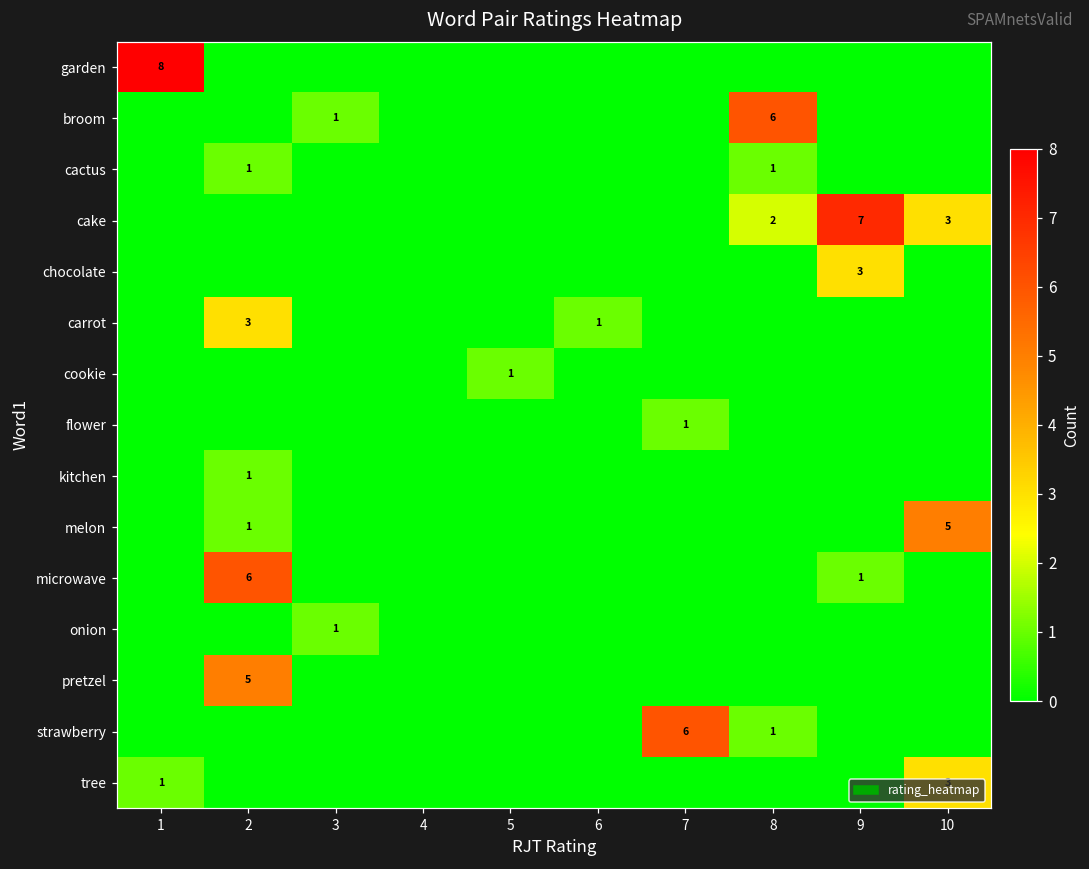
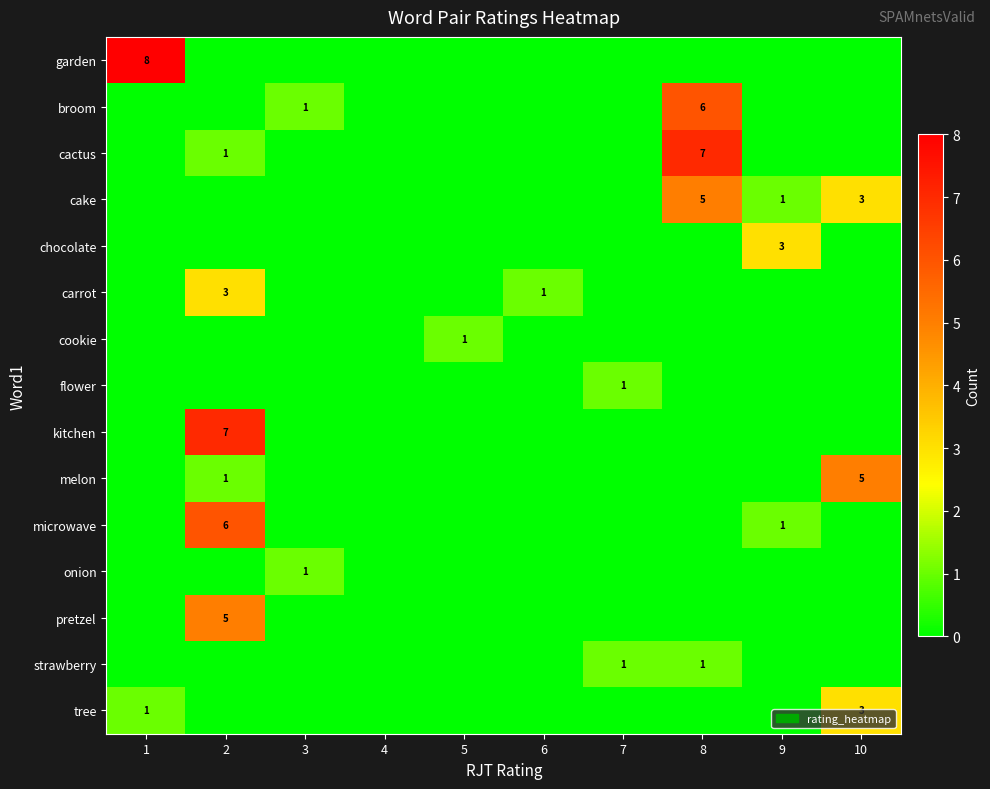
cactus, 8: 1 -> 7
cake, 8: 2 -> 5
cake, 9: 7 -> 1
kitchen, 2: 1 -> 7
strawberry, 7: 6 -> 1
